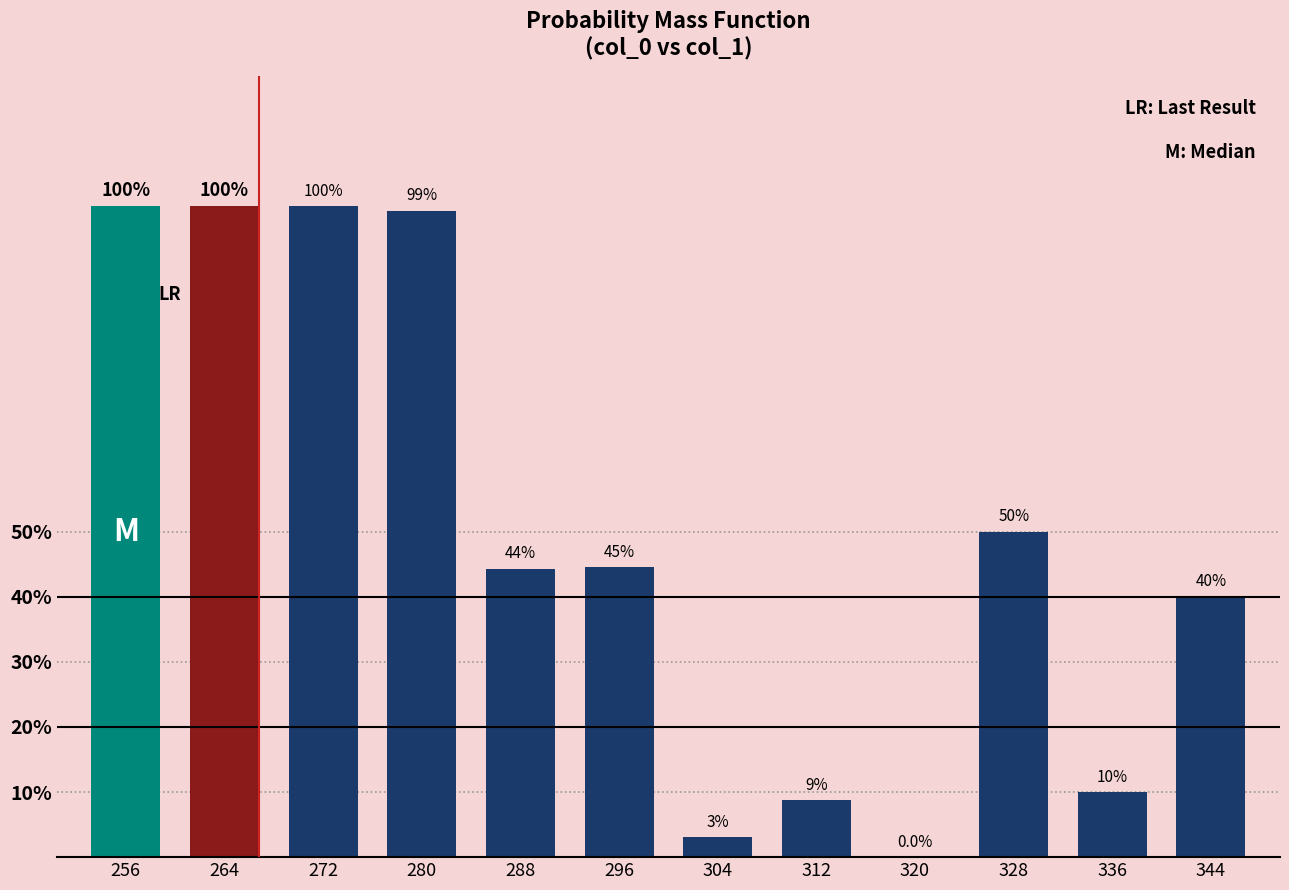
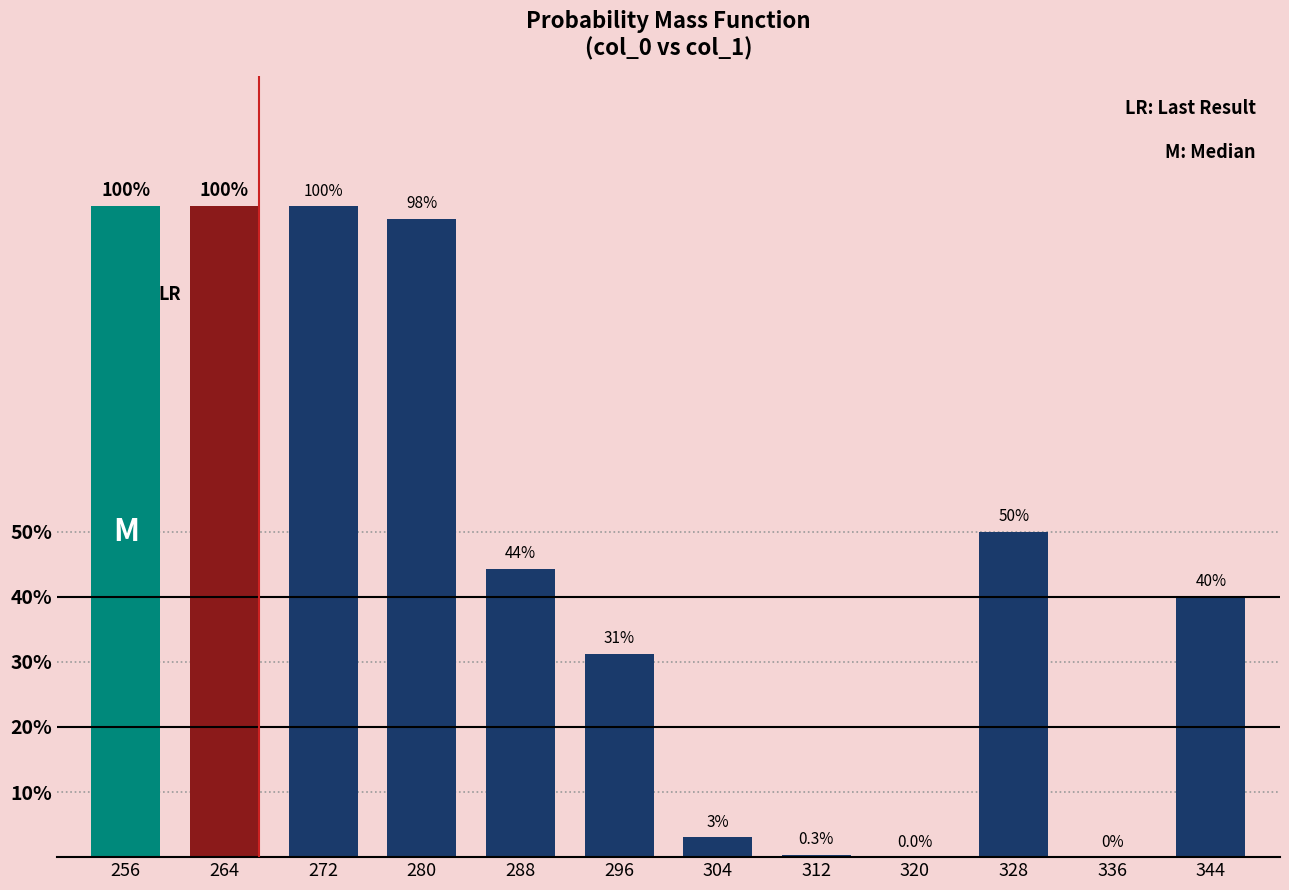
280: 99% -> 98%
296: 45% -> 31%
312: 9% -> 0.3%
336: 10% -> 0%
